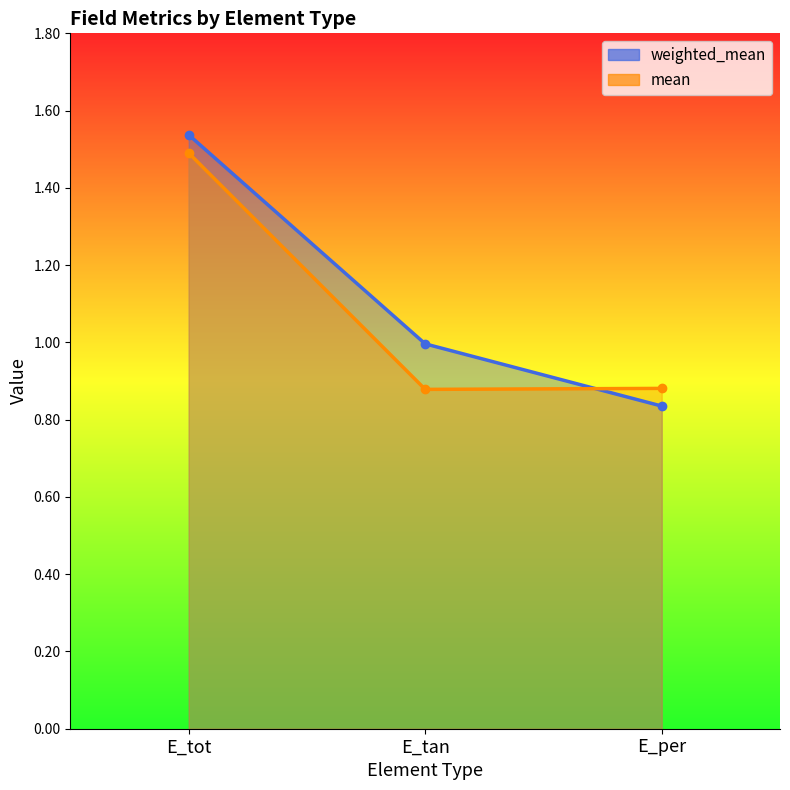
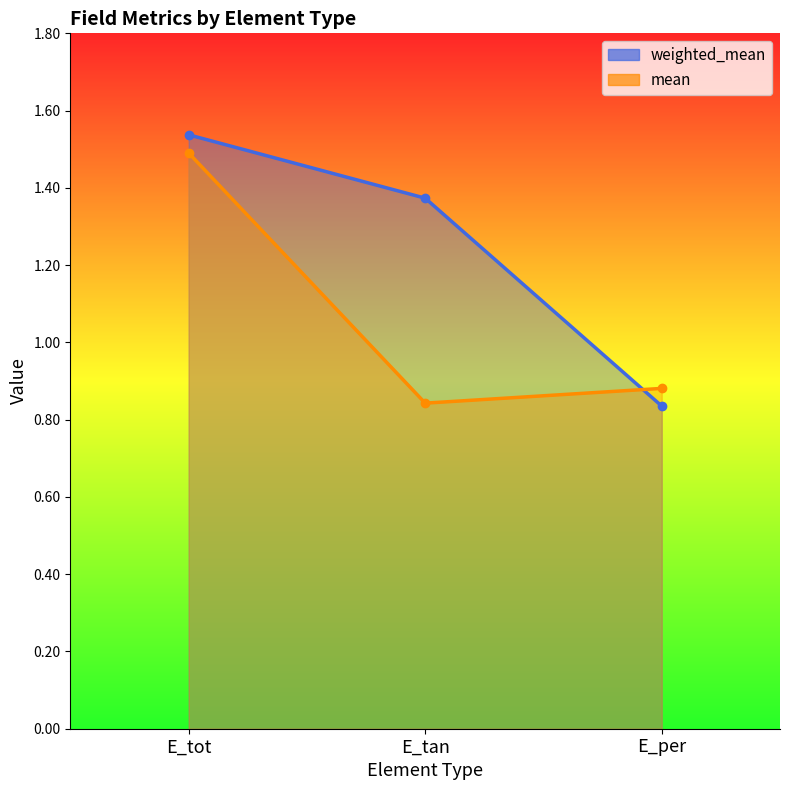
weighted_mean, E_tan: 1.00 -> 1.37
mean, E_tan: 0.88 -> 0.84
